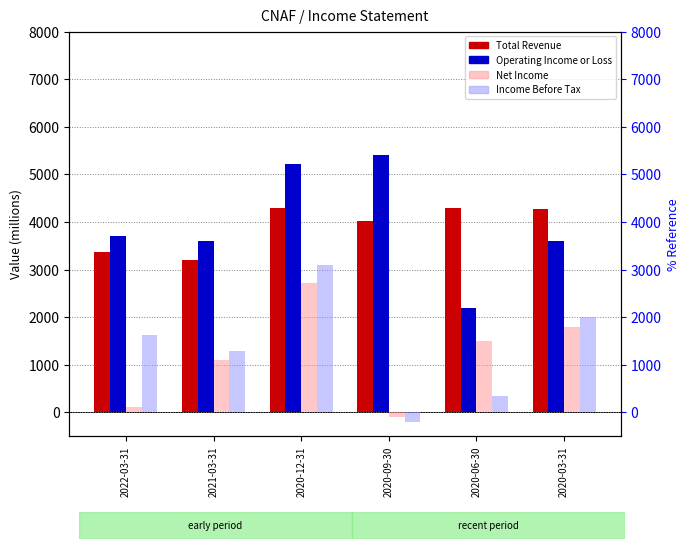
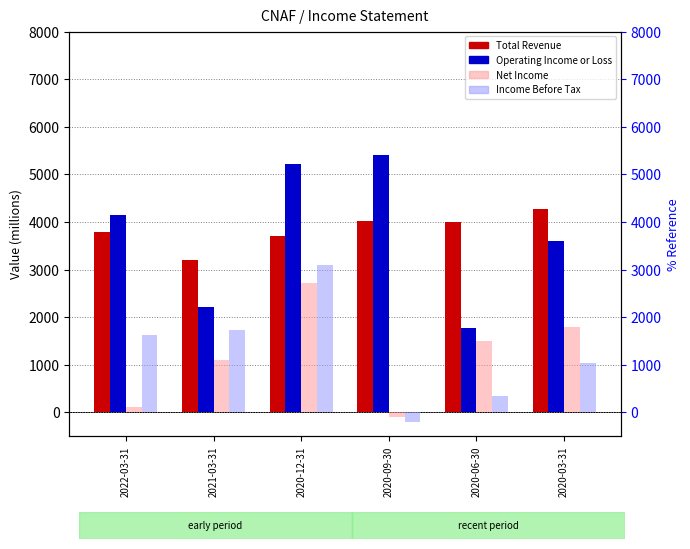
Total Revenue, 2022-03-31: 3400 -> 3800
Operating Income or Loss, 2022-03-31: 3700 -> 4200
Operating Income or Loss, 2021-03-31: 3600 -> 2200
Total Revenue, 2020-12-31: 4300 -> 3700
Total Revenue, 2020-06-30: 4300 -> 4000
Operating Income or Loss, 2020-06-30: 2200 -> 1800
Income Before Tax, 2021-03-31: 1300 -> 1700
Income Before Tax, 2020-03-31: 2000 -> 1000
